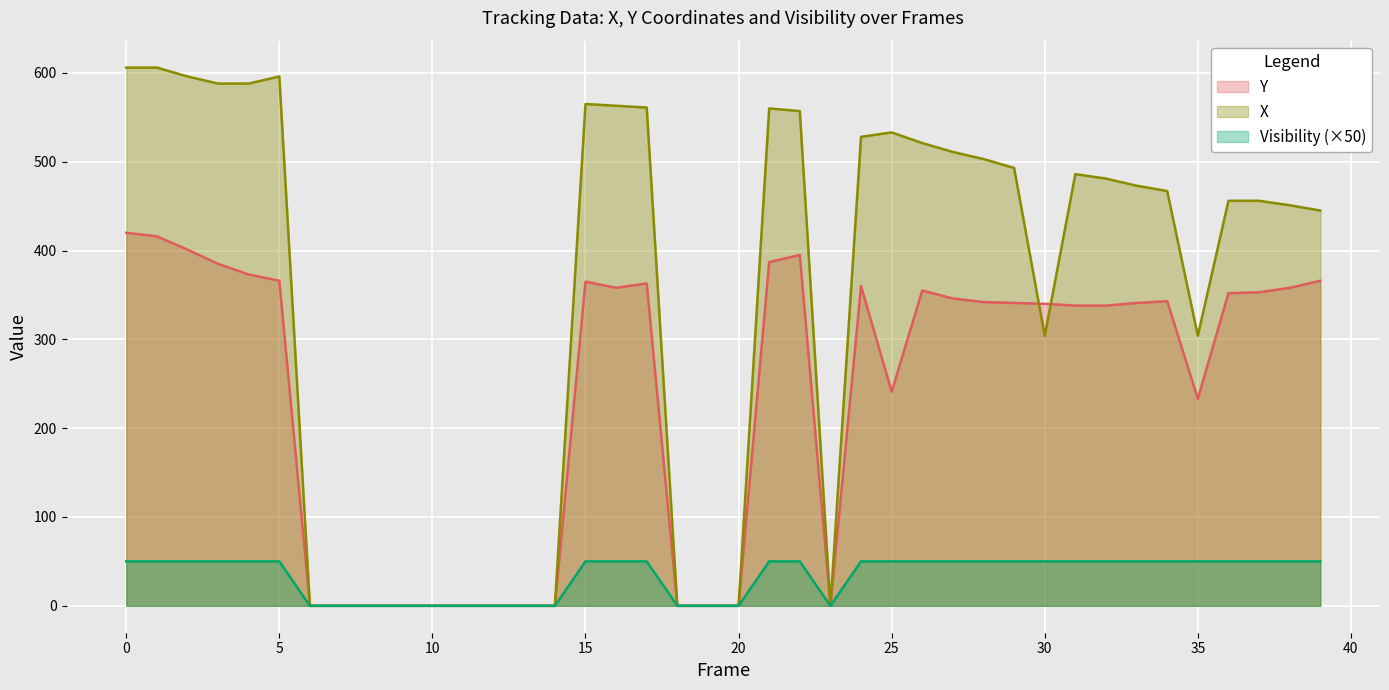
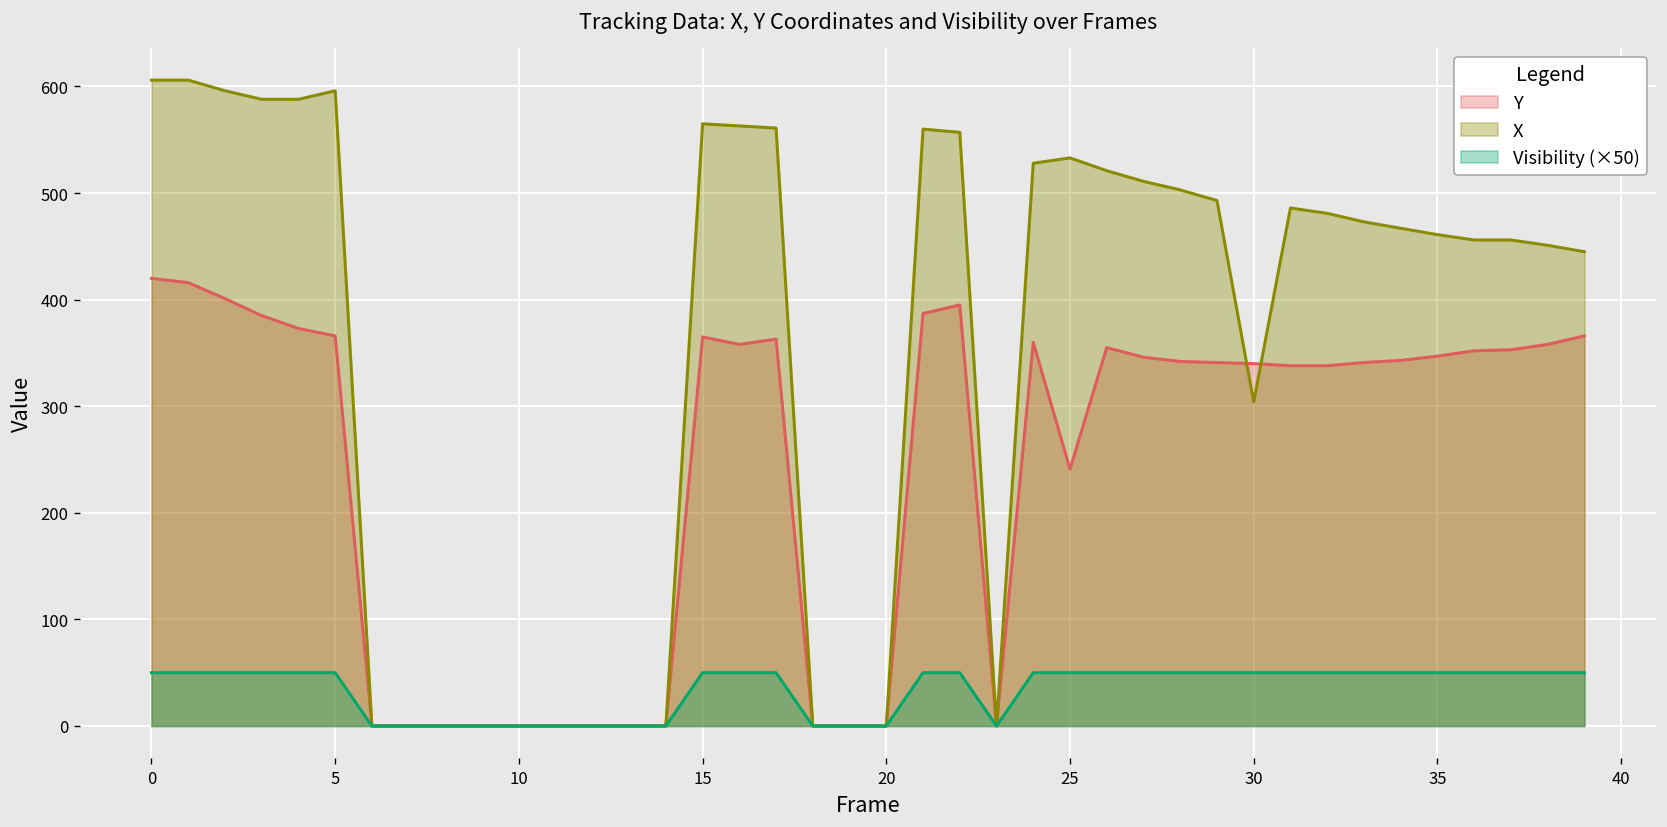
Y, 35: 230 -> 350
X, 35: 300 -> 460
